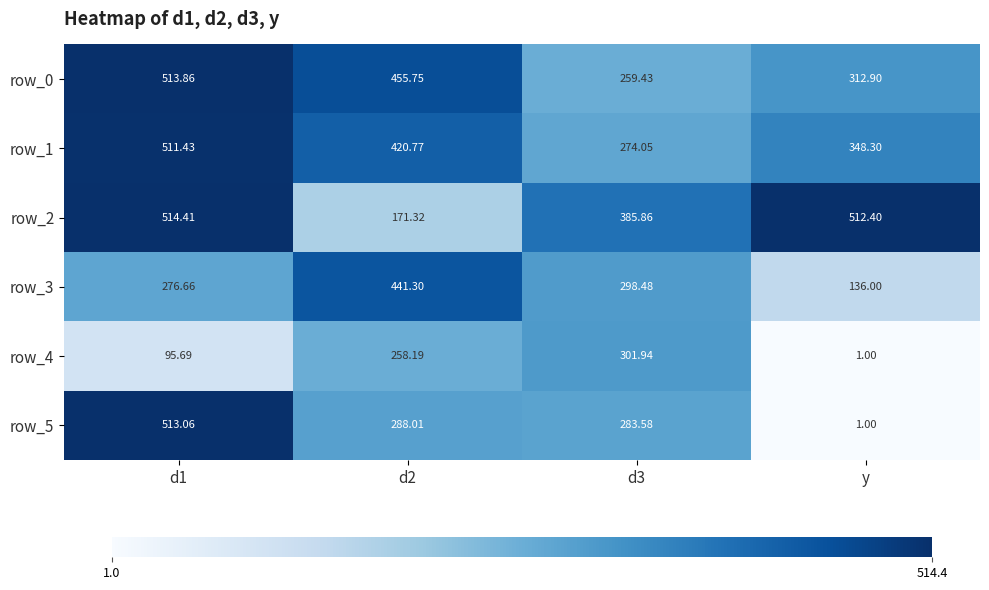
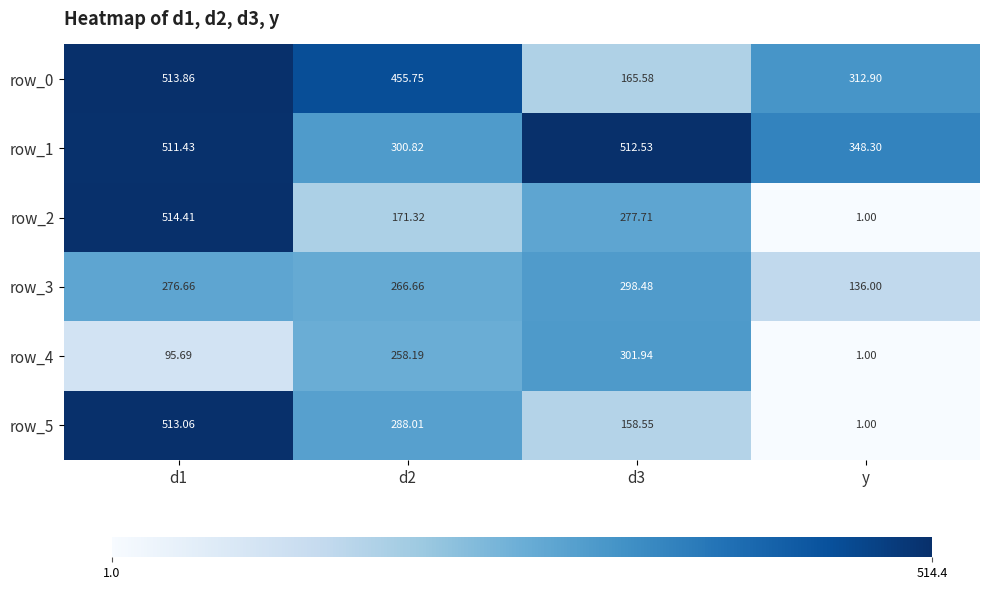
row_0, d3: 259.43 -> 165.58
row_1, d2: 420.77 -> 300.82
row_1, d3: 274.05 -> 512.53
row_2, d3: 385.86 -> 277.71
row_2, y: 512.40 -> 1.00
row_3, d2: 441.30 -> 266.66
row_5, d3: 283.58 -> 158.55
